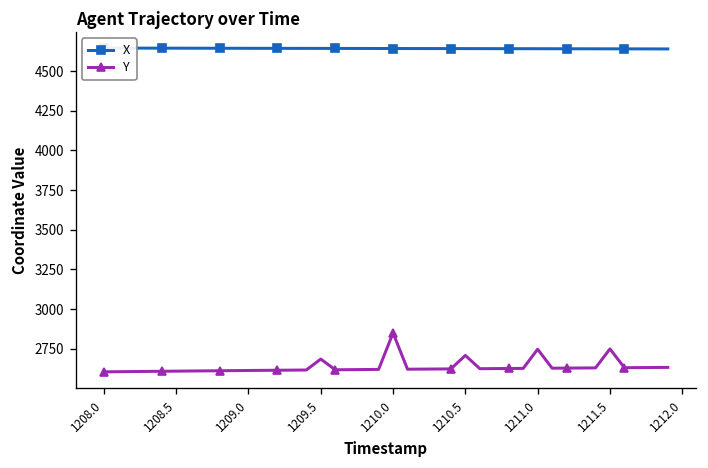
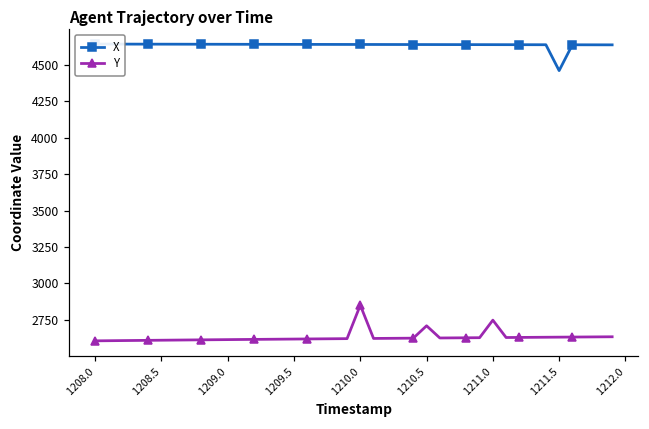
Y, 1209.5: 2680 -> 2620
X, 1211.5: 4640 -> 4460
Y, 1211.5: 2750 -> 2630
